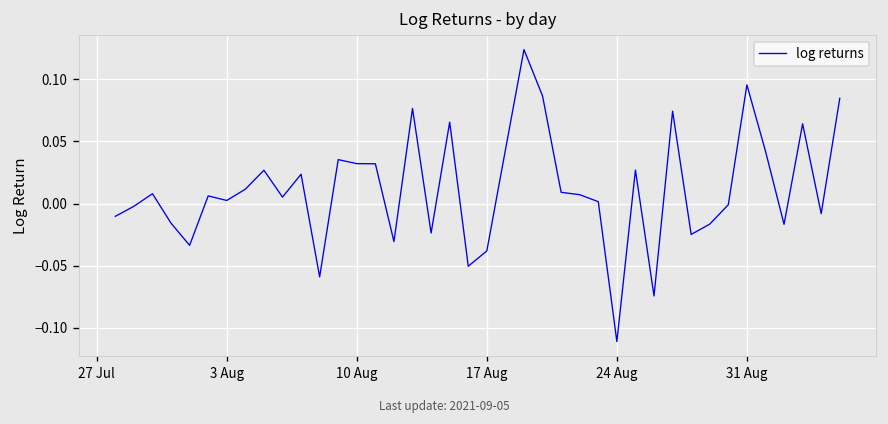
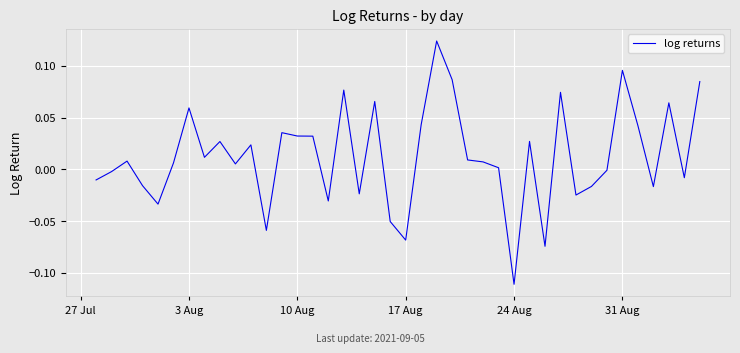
3 Aug: 0.002 -> 0.059
17 Aug: -0.038 -> -0.068
